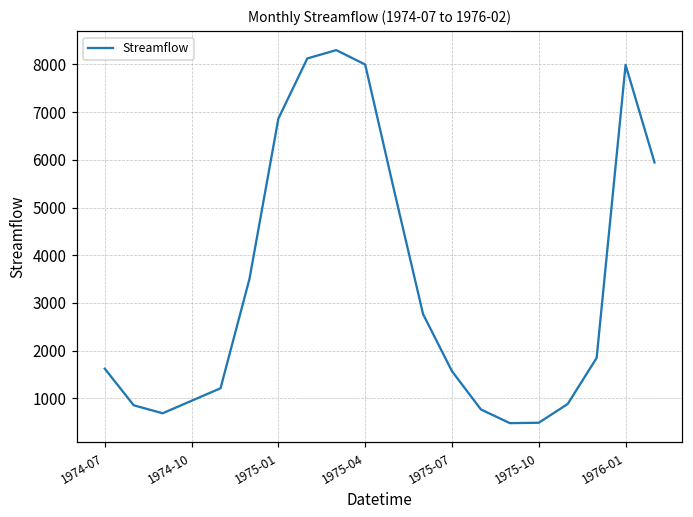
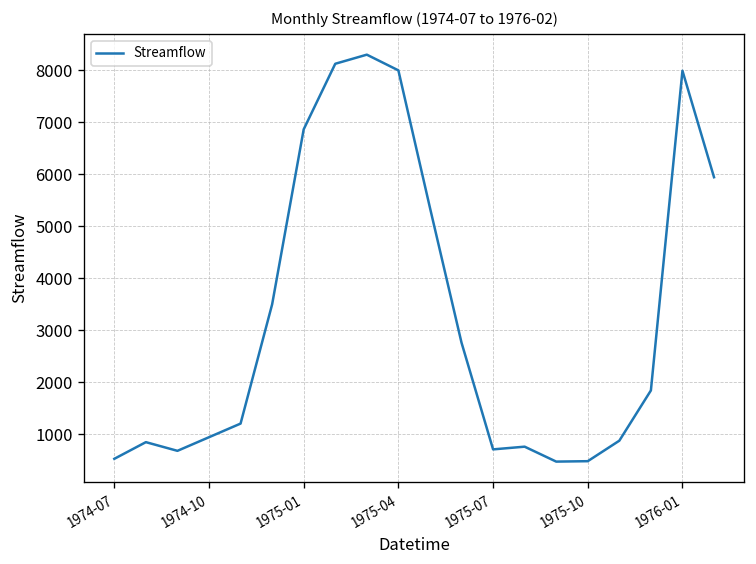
1974-07: 1600 -> 500
1975-07: 1600 -> 700
